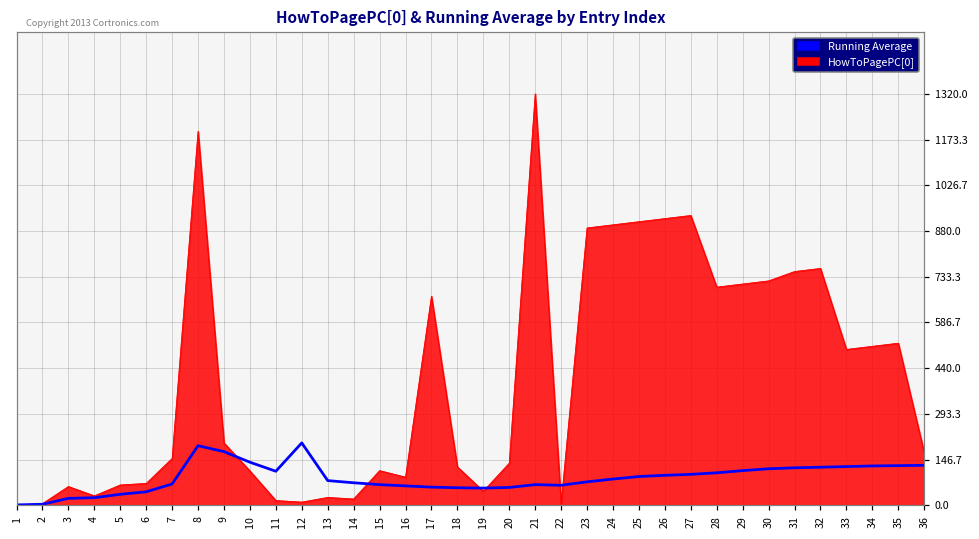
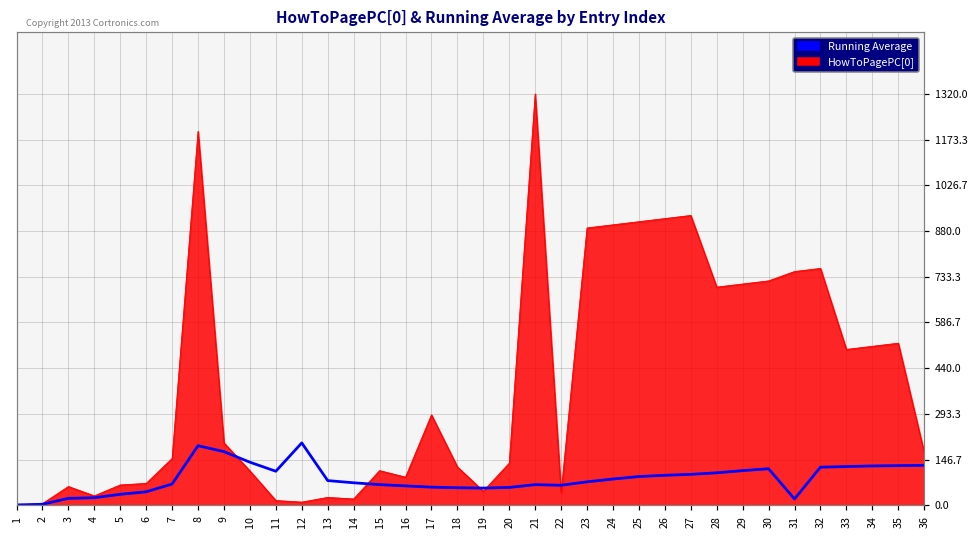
HowToPagePC[0], 17: 670 -> 290
HowToPagePC[0], 22: 10 -> 40
Running Average, 31: 120 -> 20
